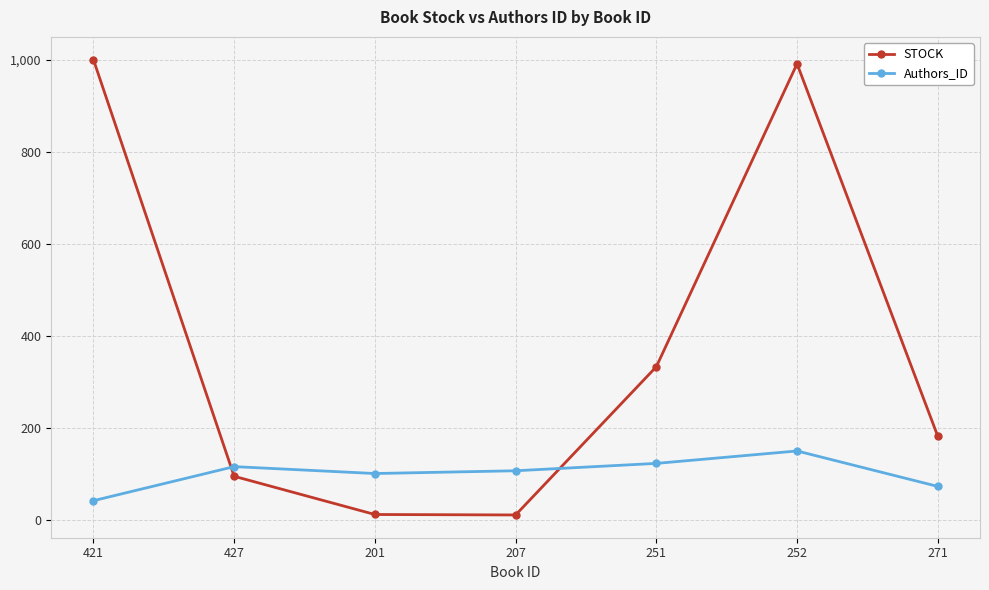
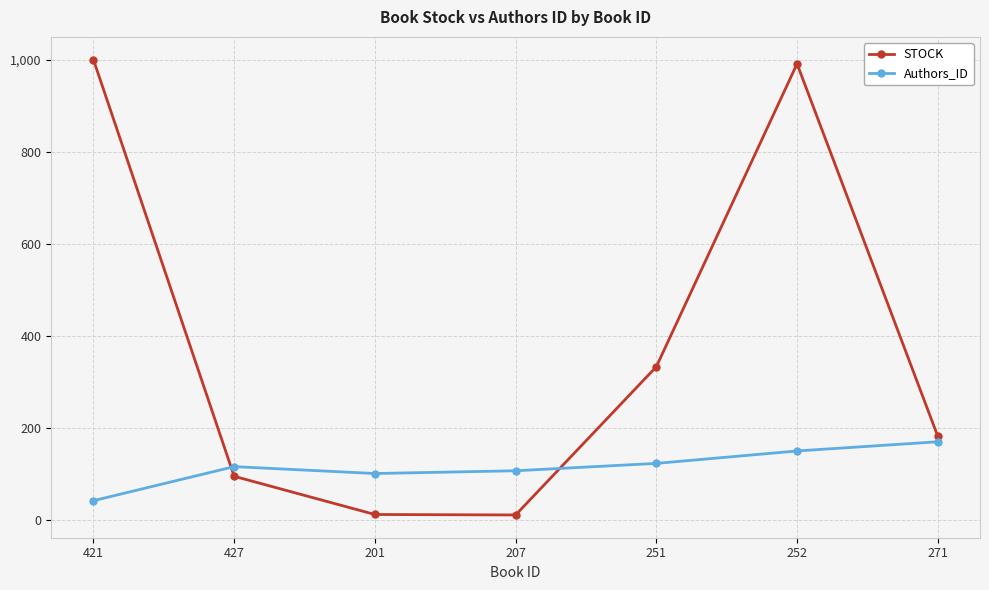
Authors_ID, 271: 70 -> 170
